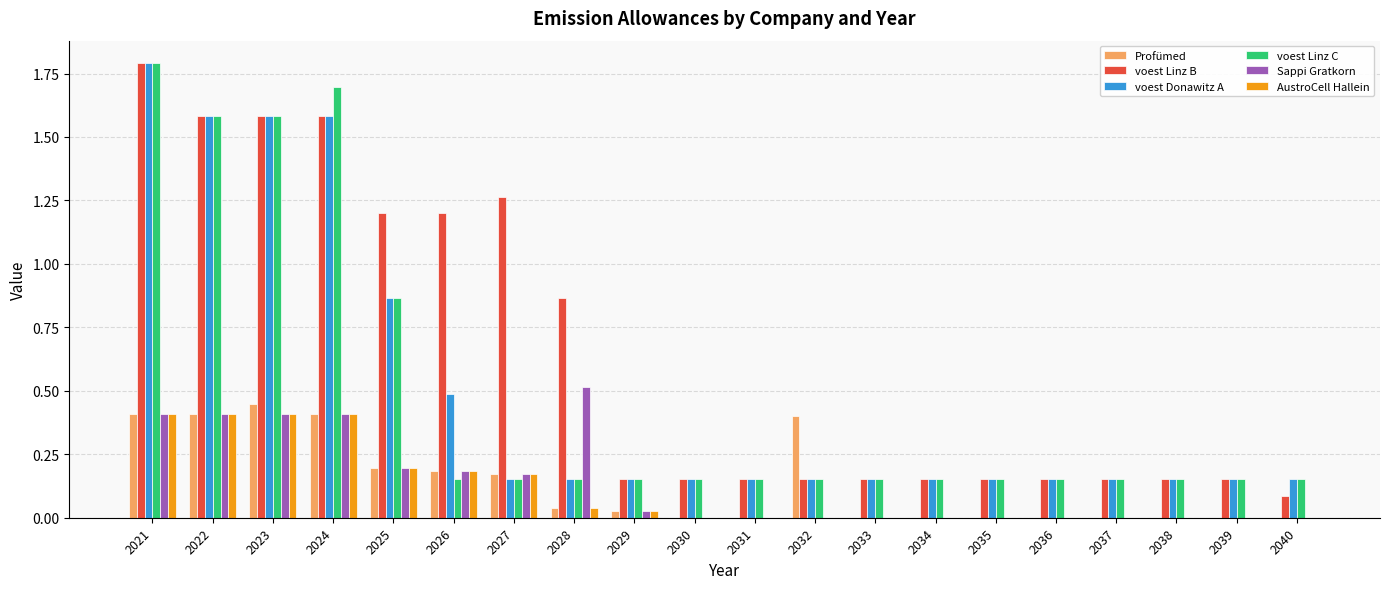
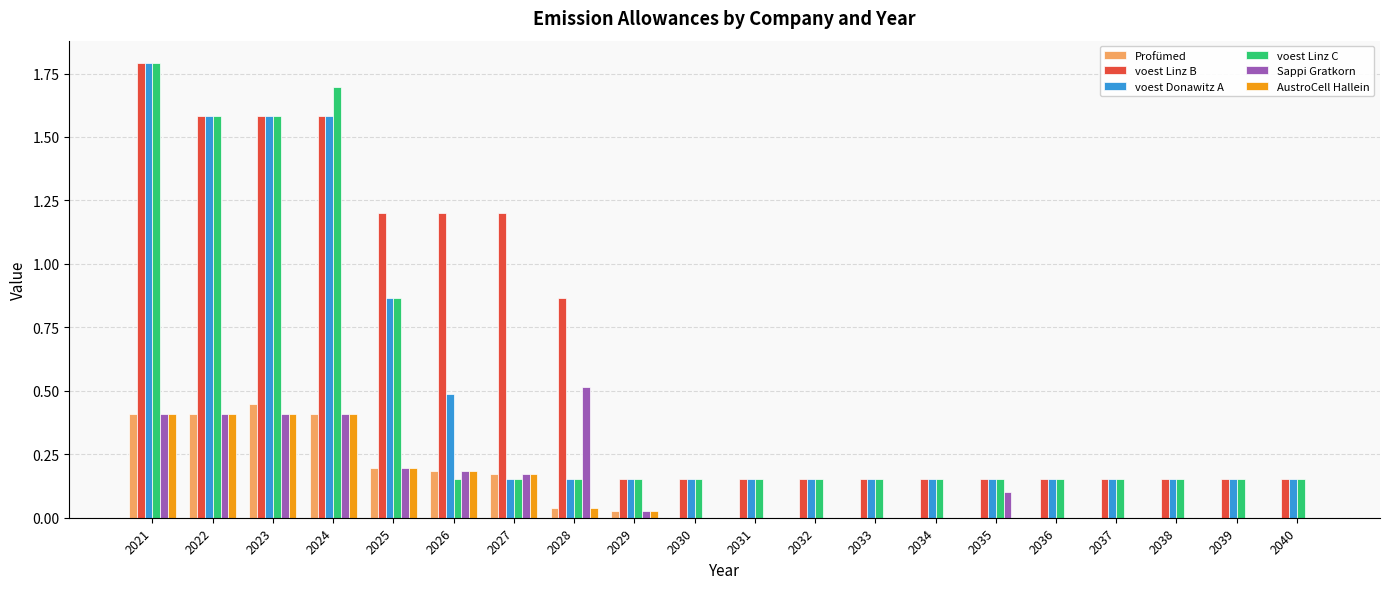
voest Linz B, 2027: 1.26 -> 1.20
Profümed, 2032: 0.4 -> 0.0
Sappi Gratkorn, 2035: 0.0 -> 0.1
voest Linz B, 2040: 0.09 -> 0.15
